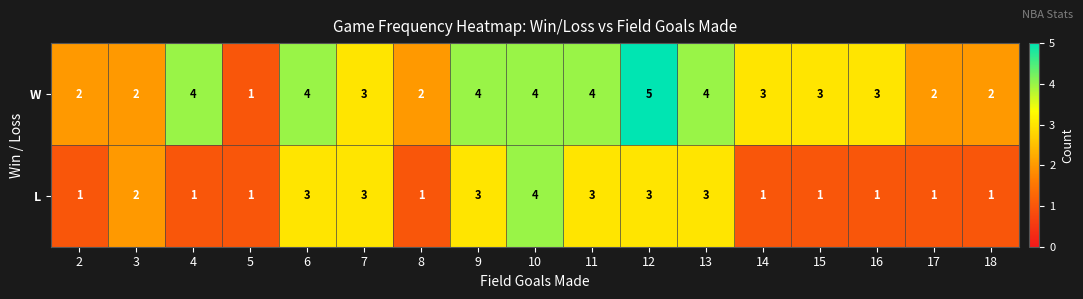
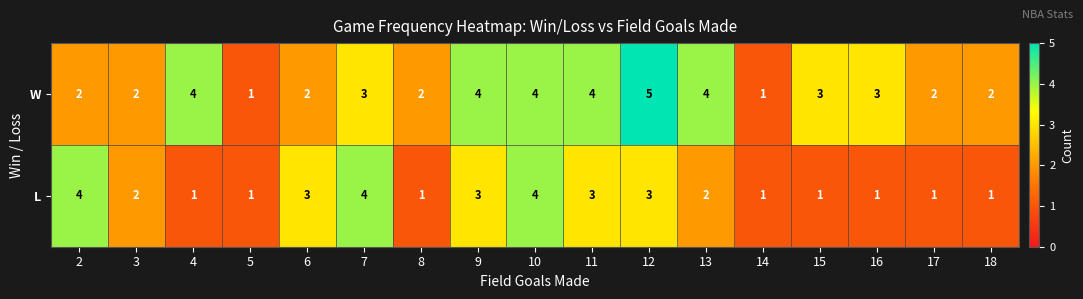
W, 6: 4 -> 2
W, 14: 3 -> 1
L, 2: 1 -> 4
L, 7: 3 -> 4
L, 13: 3 -> 2
